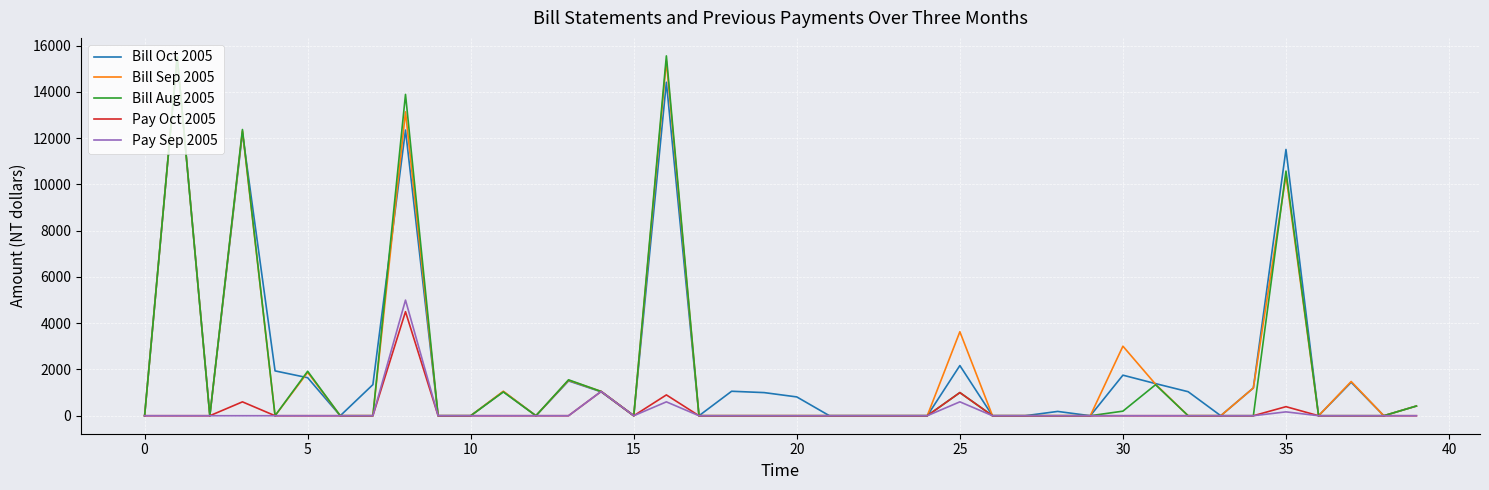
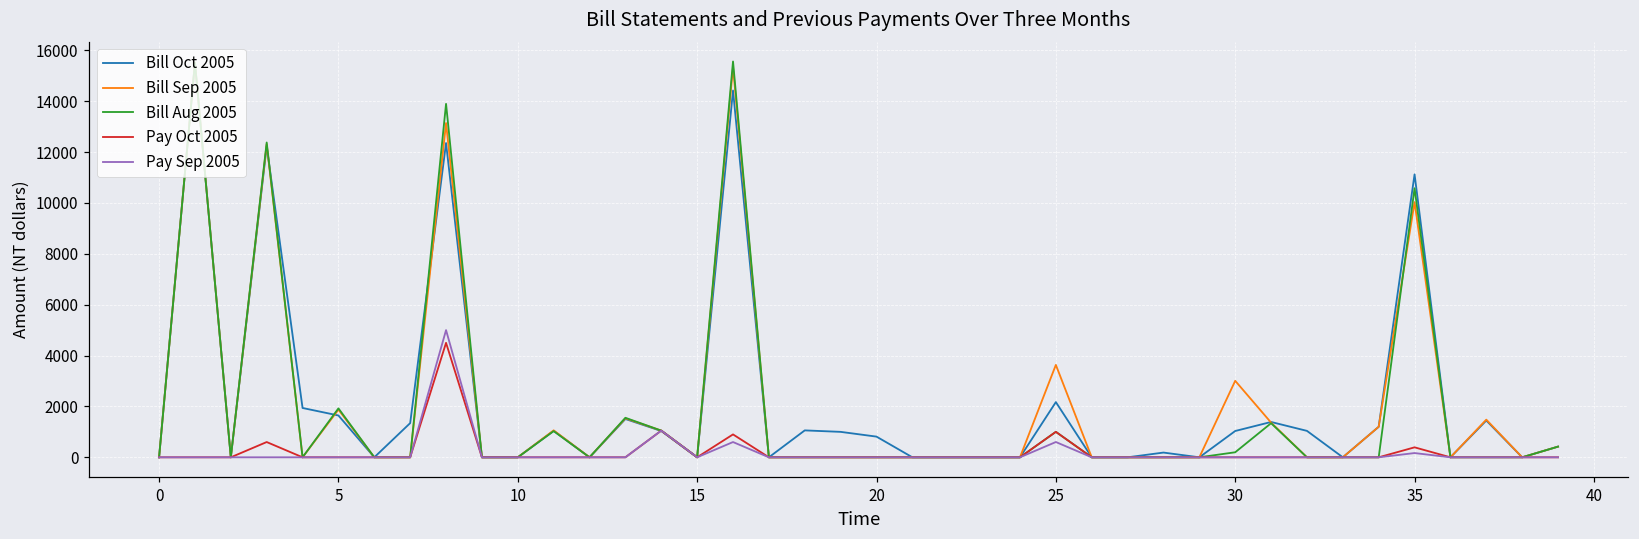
Bill Oct 2005, 30: 1800 -> 1000
Bill Oct 2005, 35: 11500 -> 11100
Bill Sep 2005, 35: 10400 -> 10000
